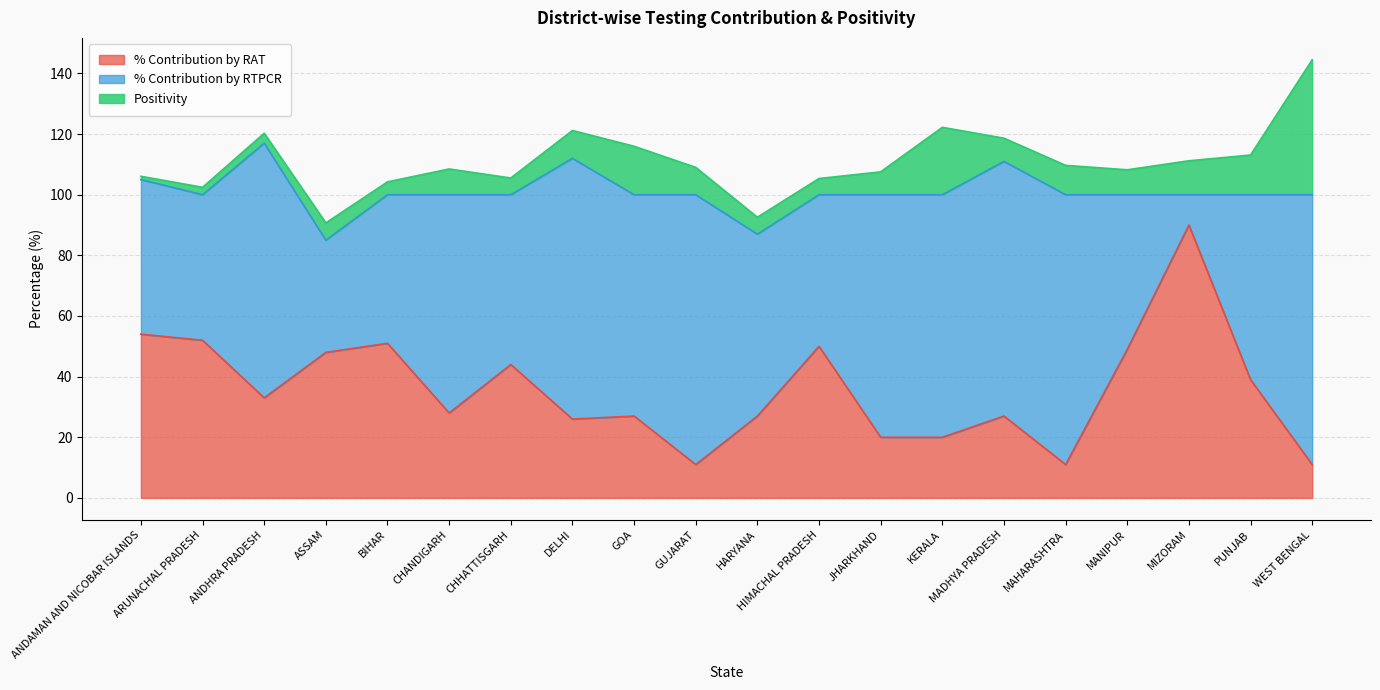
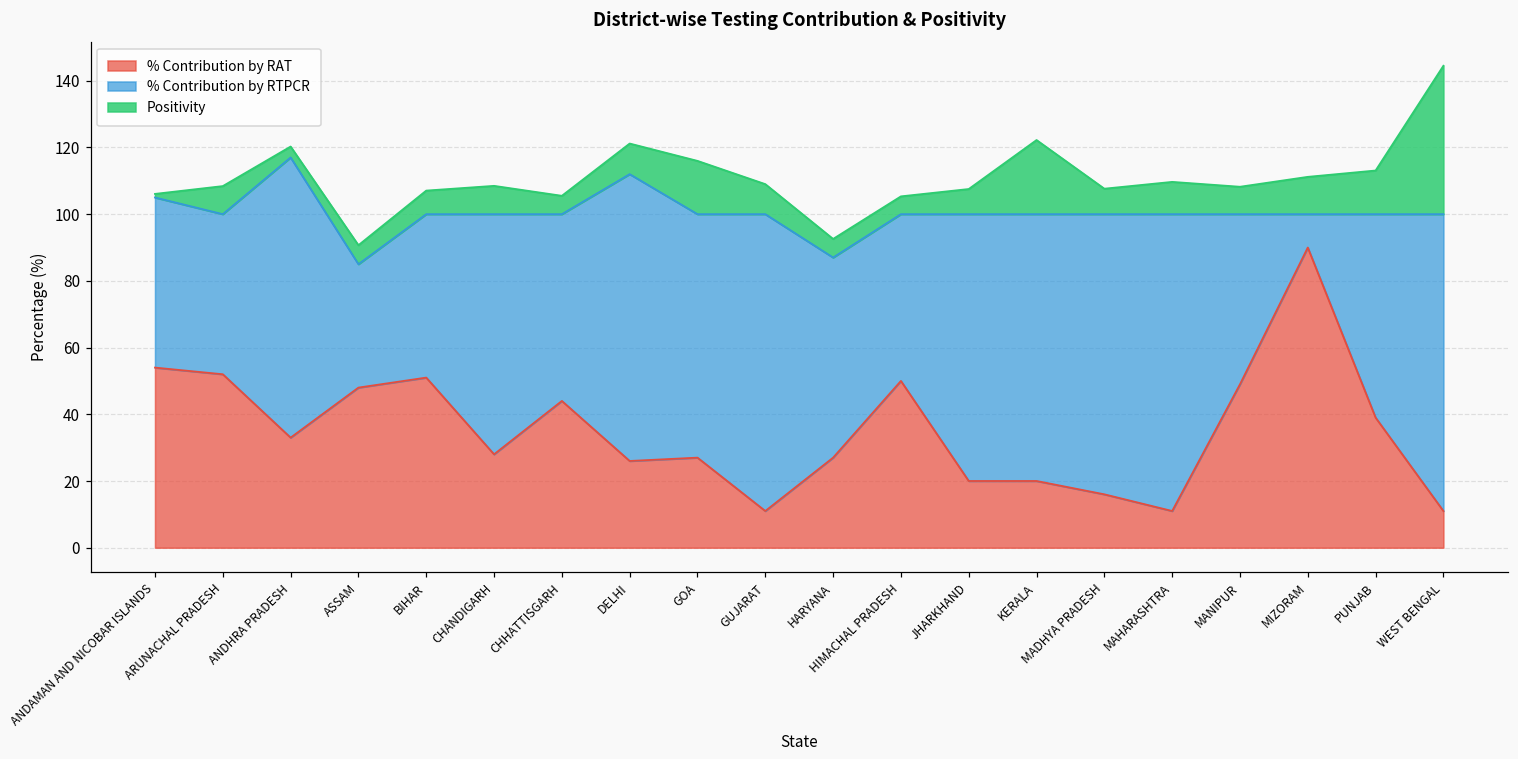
Positivity, ARUNACHAL PRADESH: 102 -> 108
Positivity, BIHAR: 104 -> 107
% Contribution by RAT, MADHYA PRADESH: 27 -> 16
